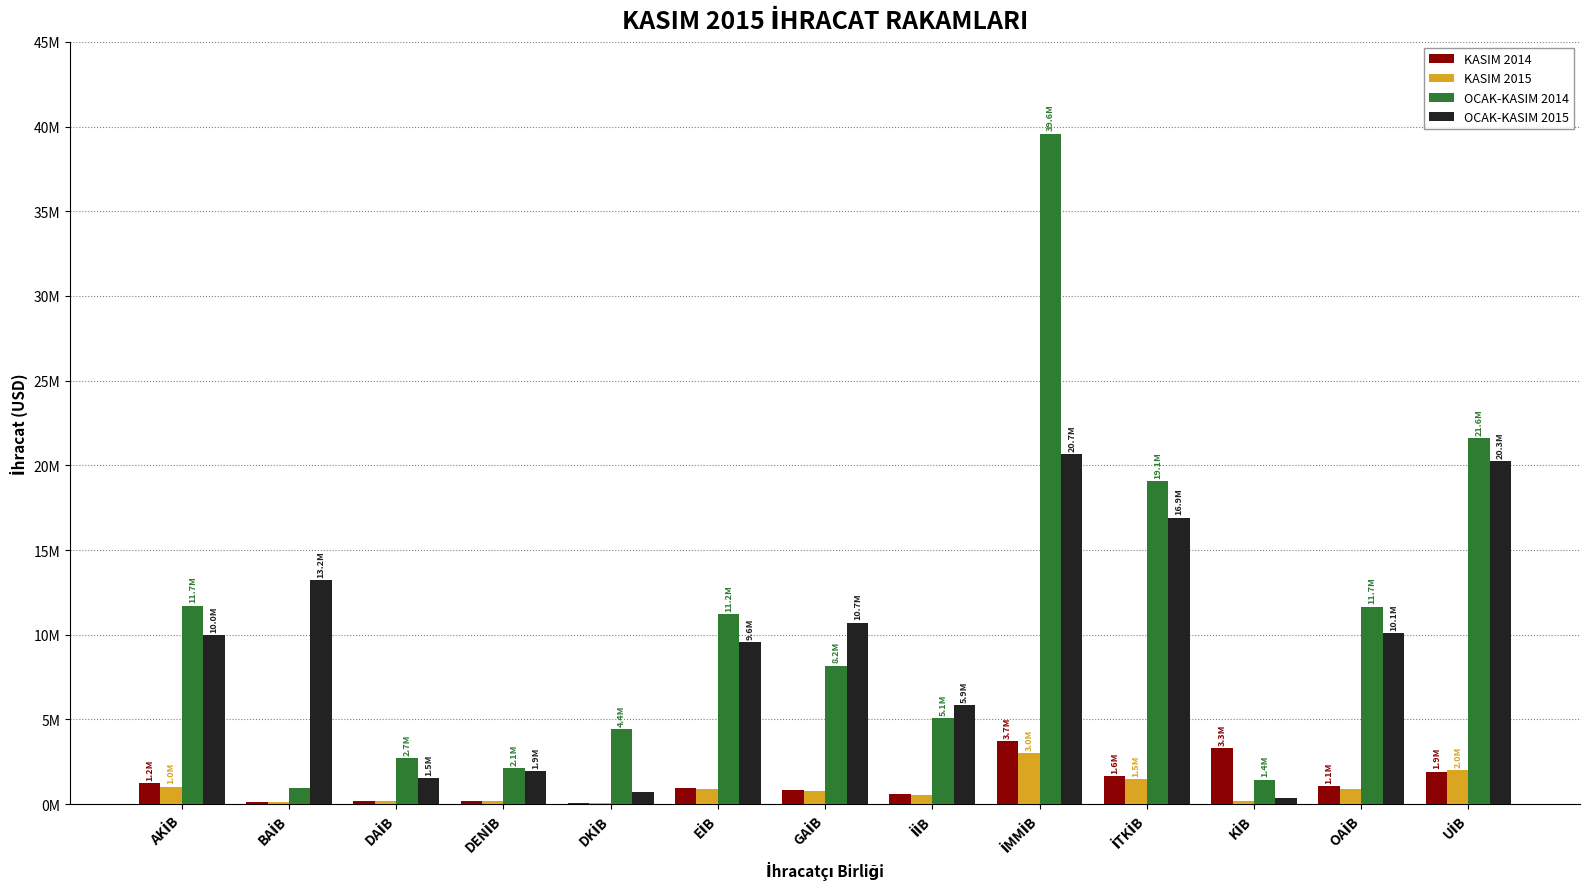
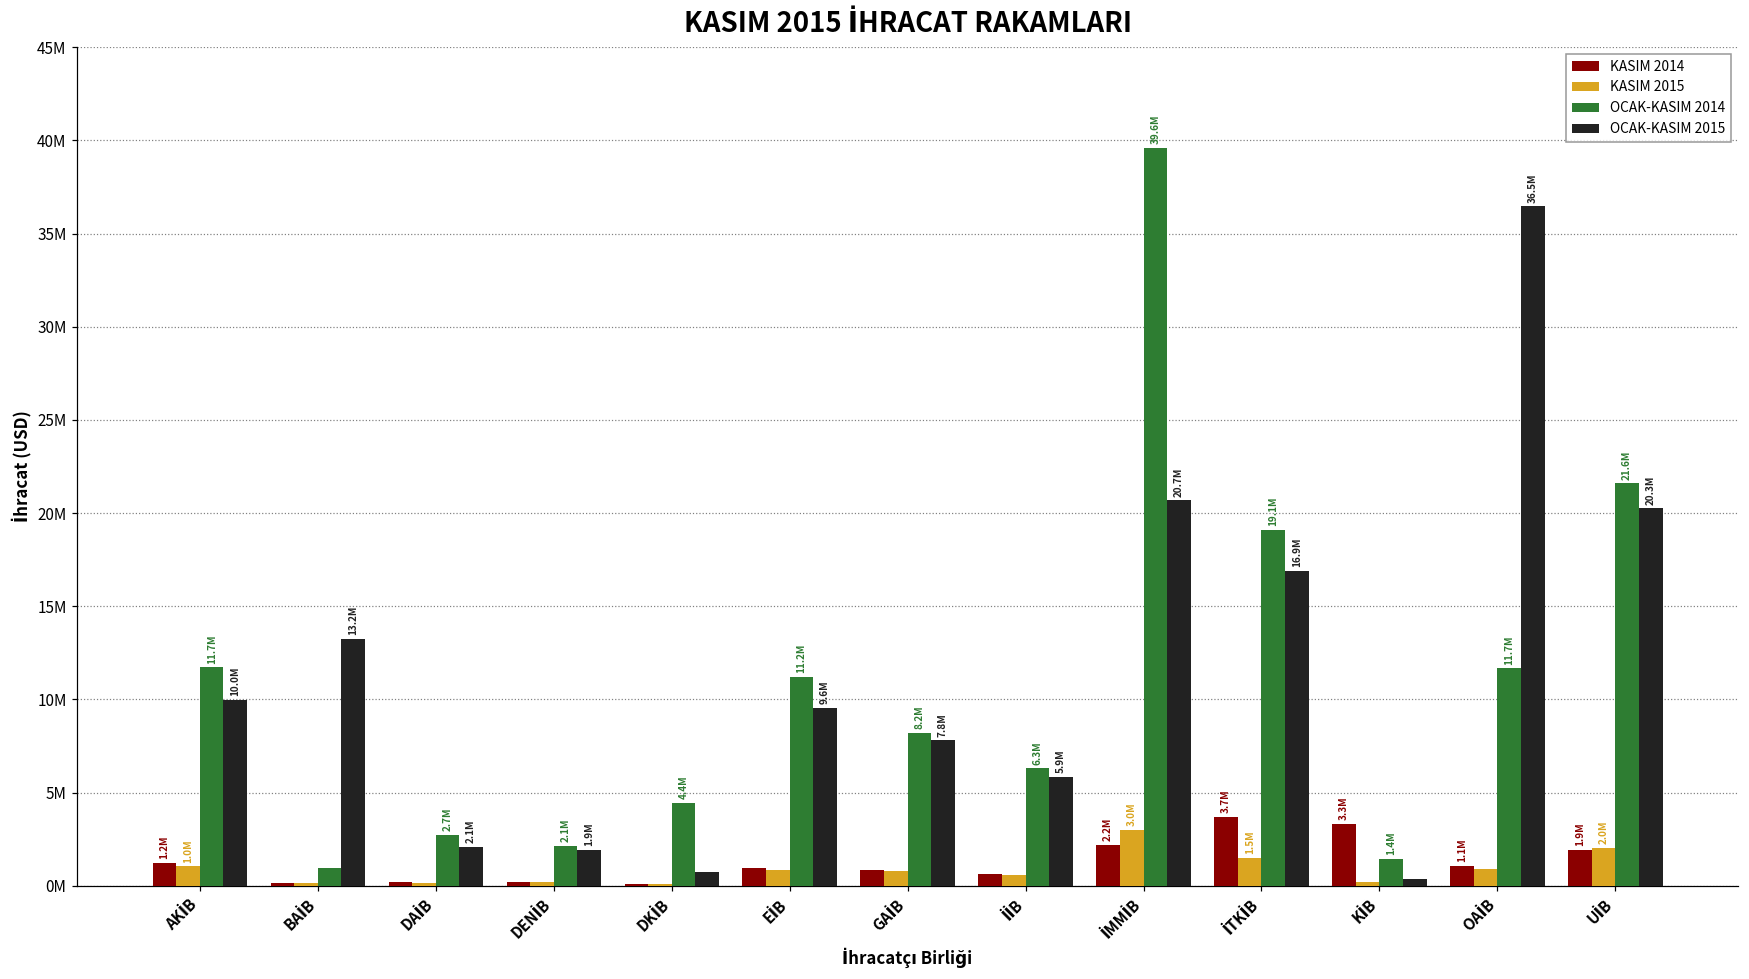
OCAK-KASIM 2015, DAİB: 1.5M -> 2.1M
OCAK-KASIM 2015, GAİB: 10.7M -> 7.8M
OCAK-KASIM 2014, İİB: 5.1M -> 6.3M
KASIM 2014, İMMİB: 3.7M -> 2.2M
KASIM 2014, İTKİB: 1.6M -> 3.7M
OCAK-KASIM 2015, OAİB: 10.1M -> 36.5M
